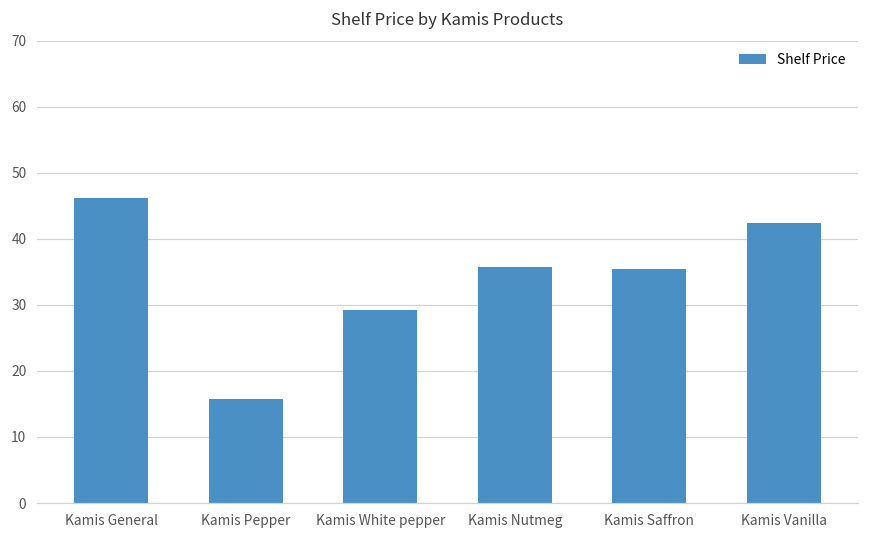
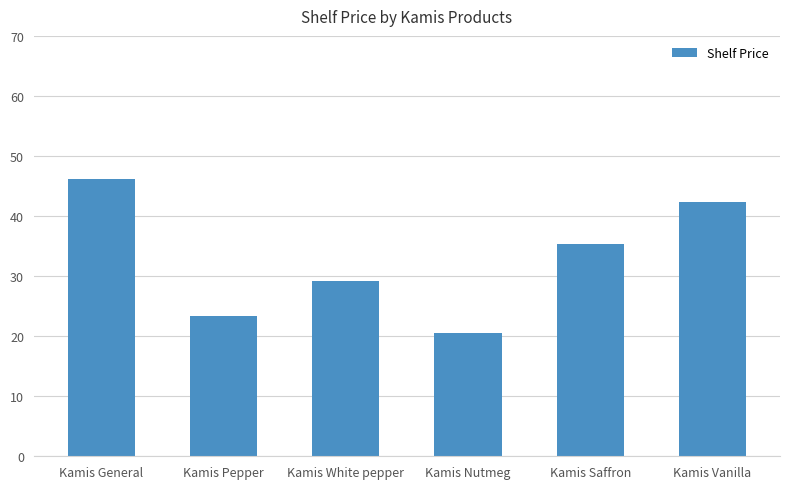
Kamis Pepper: 16 -> 23
Kamis Nutmeg: 36 -> 21
